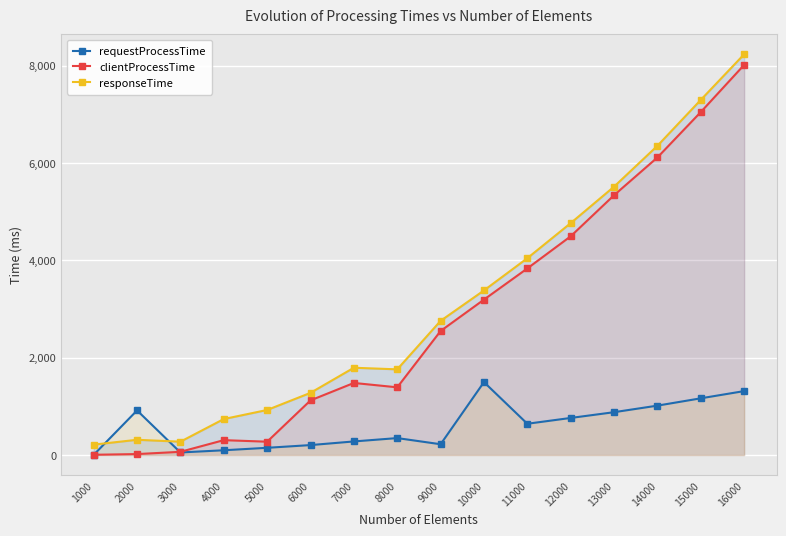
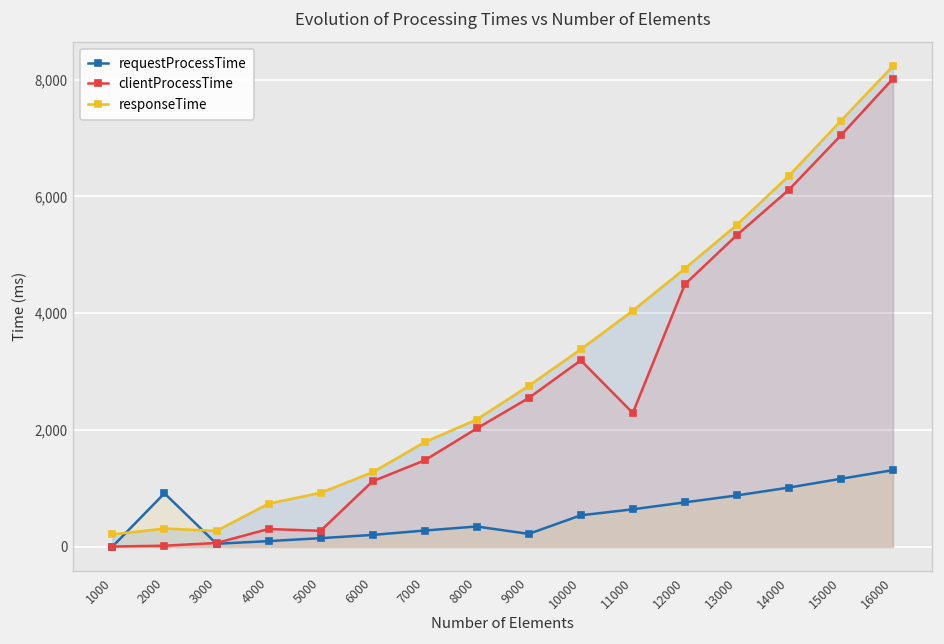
clientProcessTime, 8000: 1,400 -> 2,000
responseTime, 8000: 1,800 -> 2,200
requestProcessTime, 10000: 1,500 -> 500
clientProcessTime, 11000: 3,800 -> 2,300
